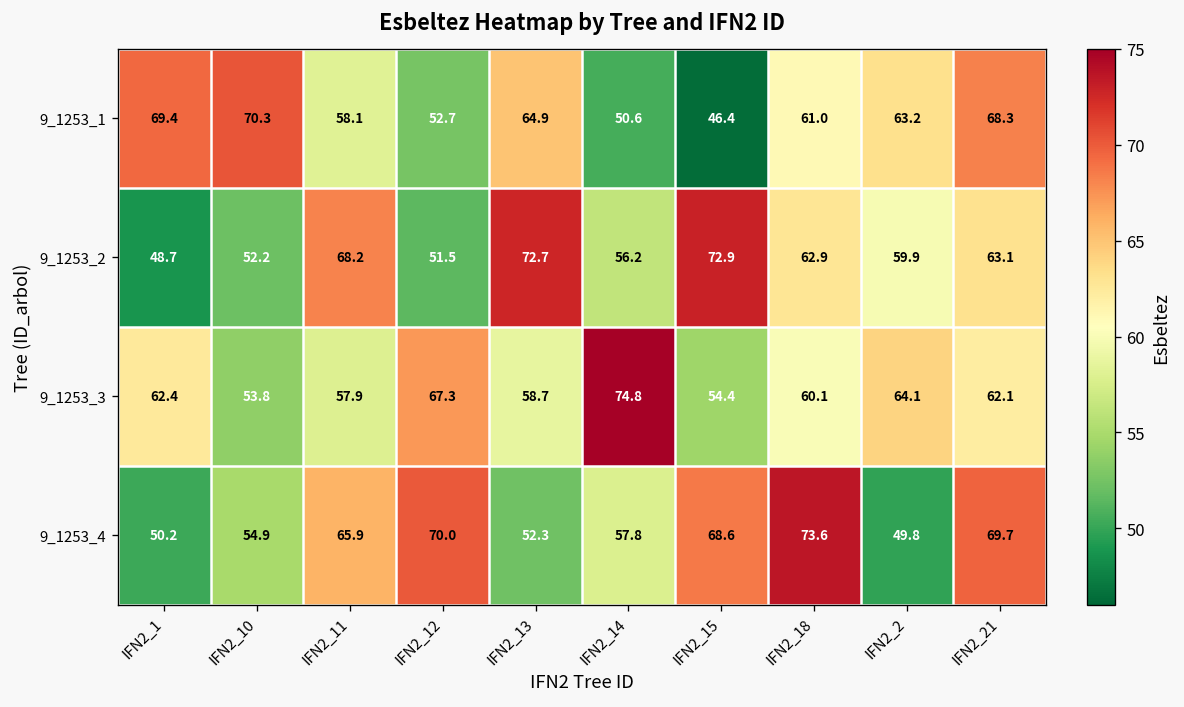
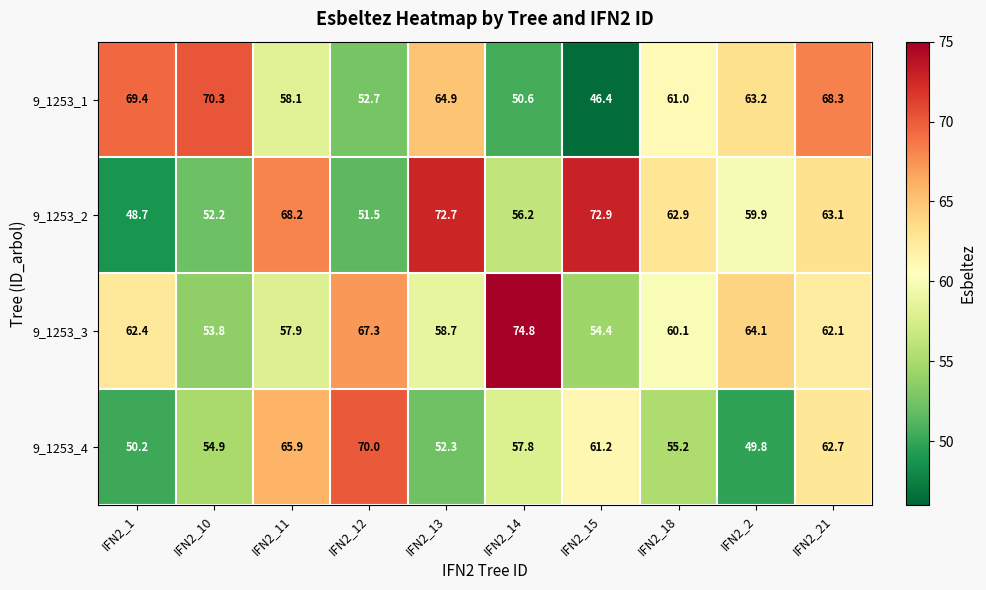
9_1253_4, IFN2_15: 68.6 -> 61.2
9_1253_4, IFN2_18: 73.6 -> 55.2
9_1253_4, IFN2_21: 69.7 -> 62.7
